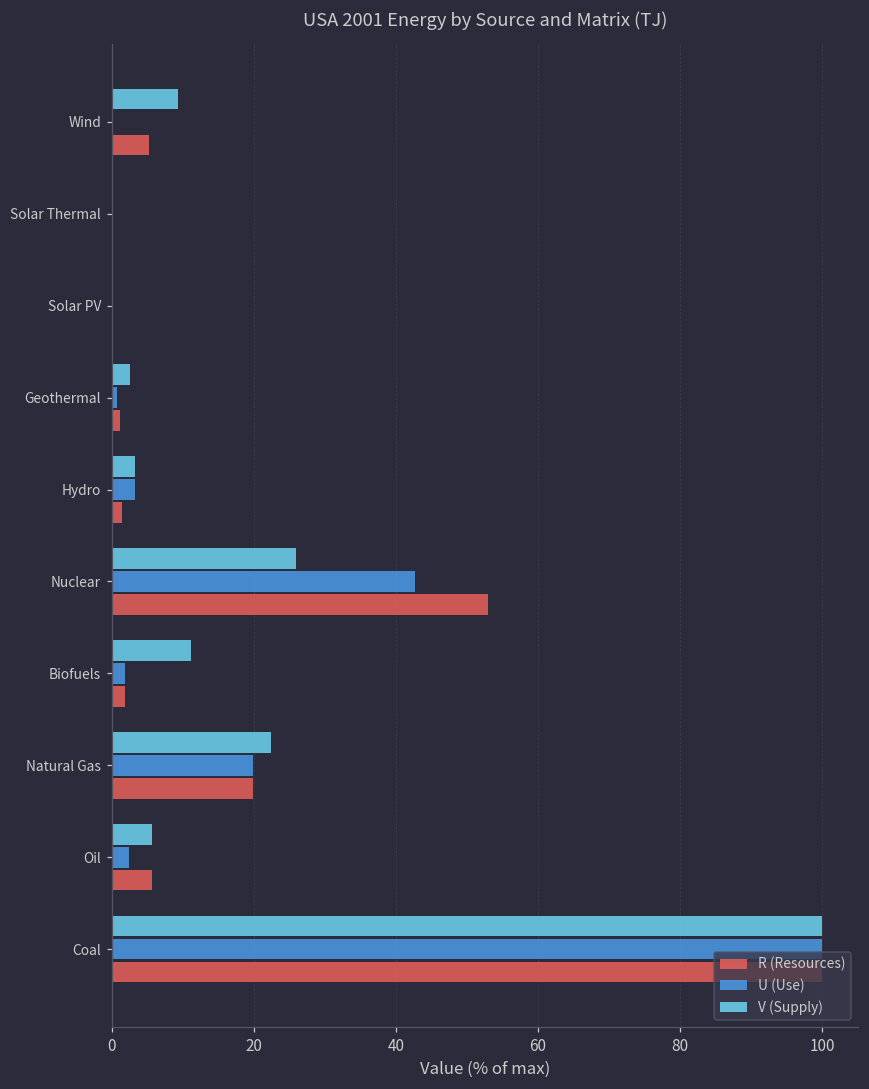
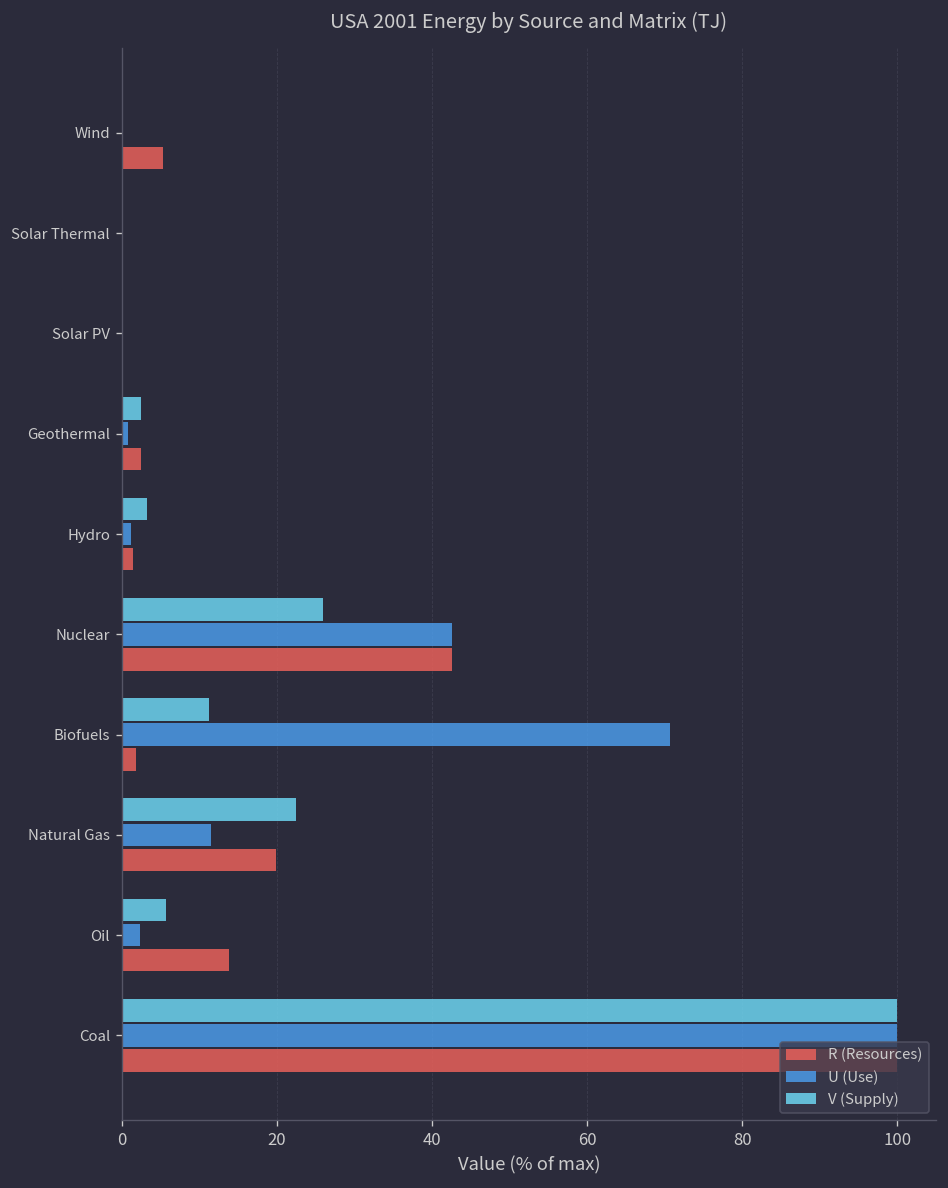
V (Supply), Wind: 9 -> 0
R (Resources), Geothermal: 1 -> 3
U (Use), Hydro: 3 -> 1
R (Resources), Nuclear: 53 -> 43
U (Use), Biofuels: 2 -> 71
U (Use), Natural Gas: 20 -> 12
R (Resources), Oil: 6 -> 14
